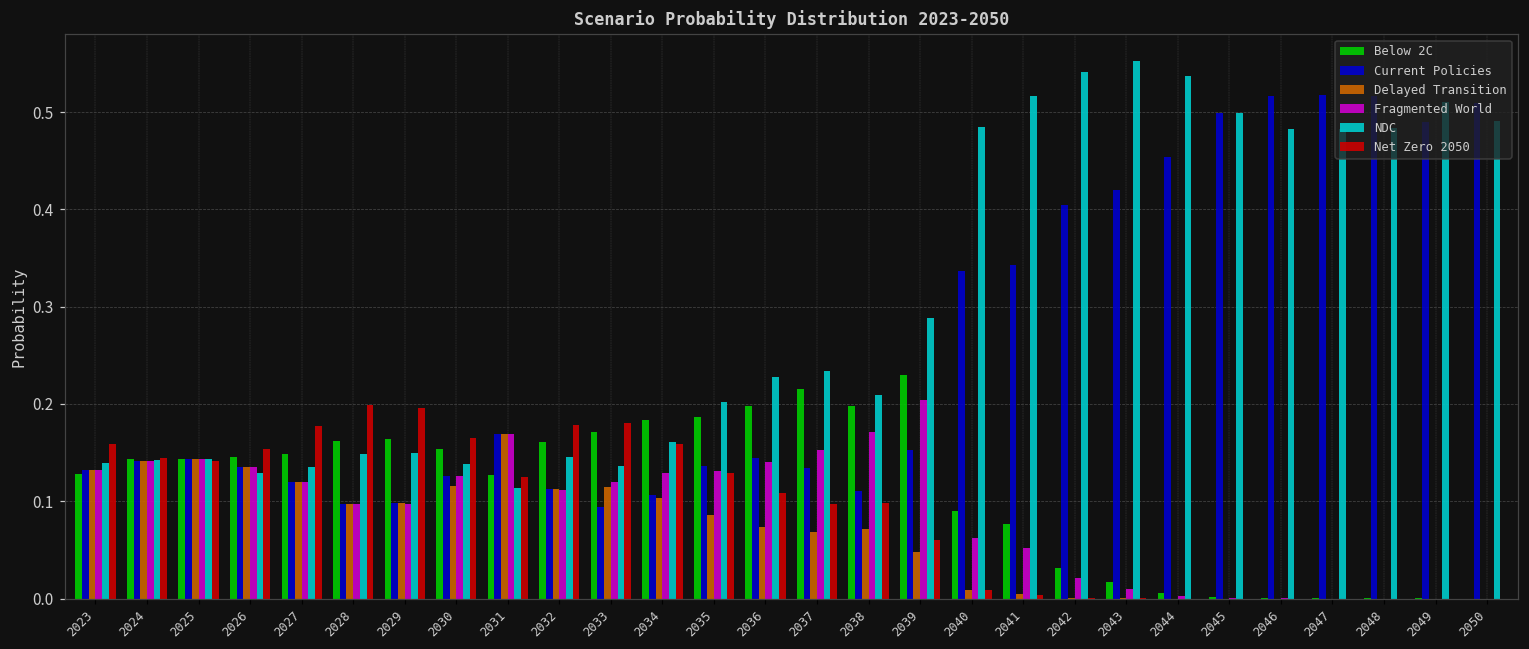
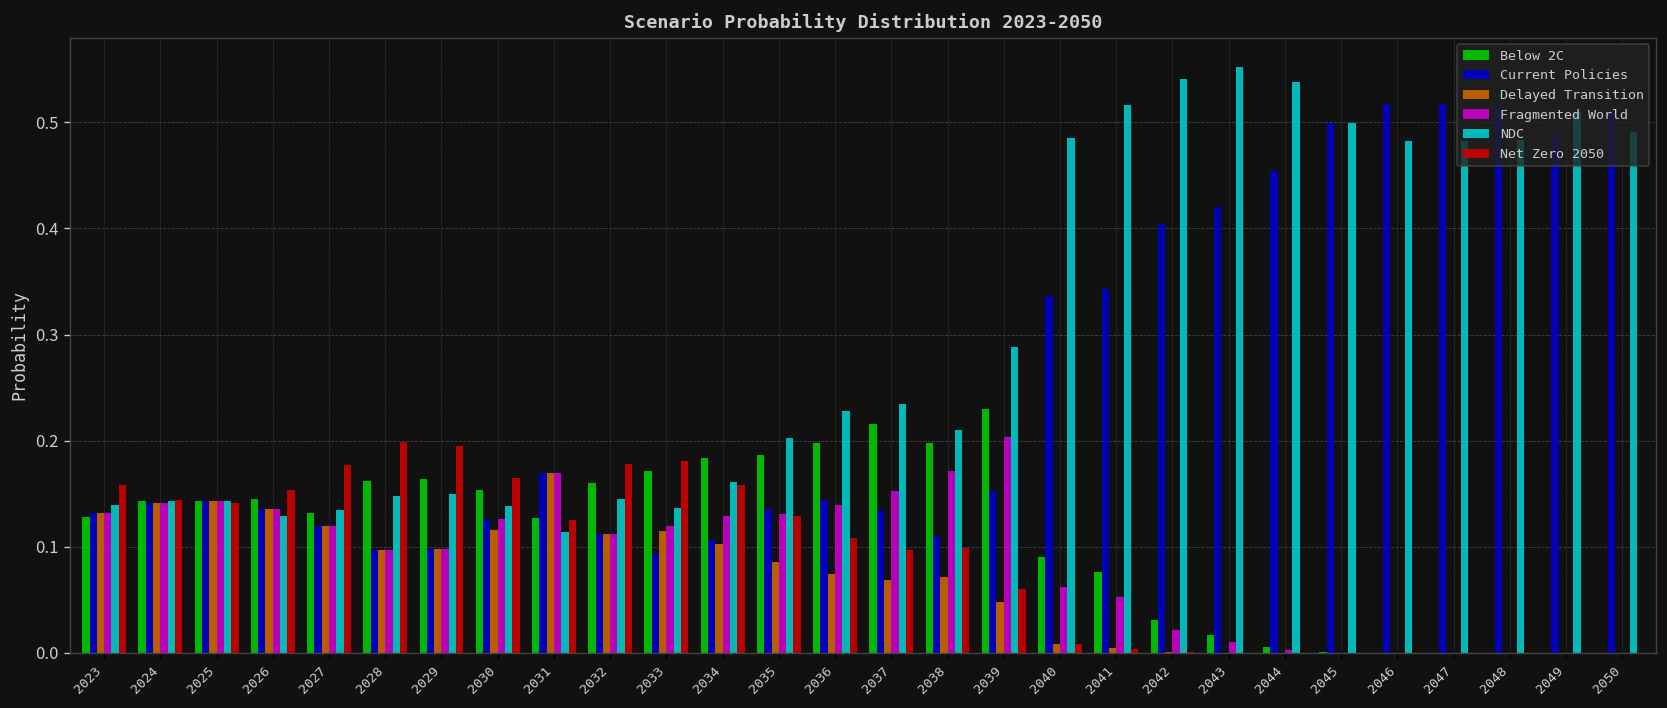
Below 2C, 2027: 0.15 -> 0.13
